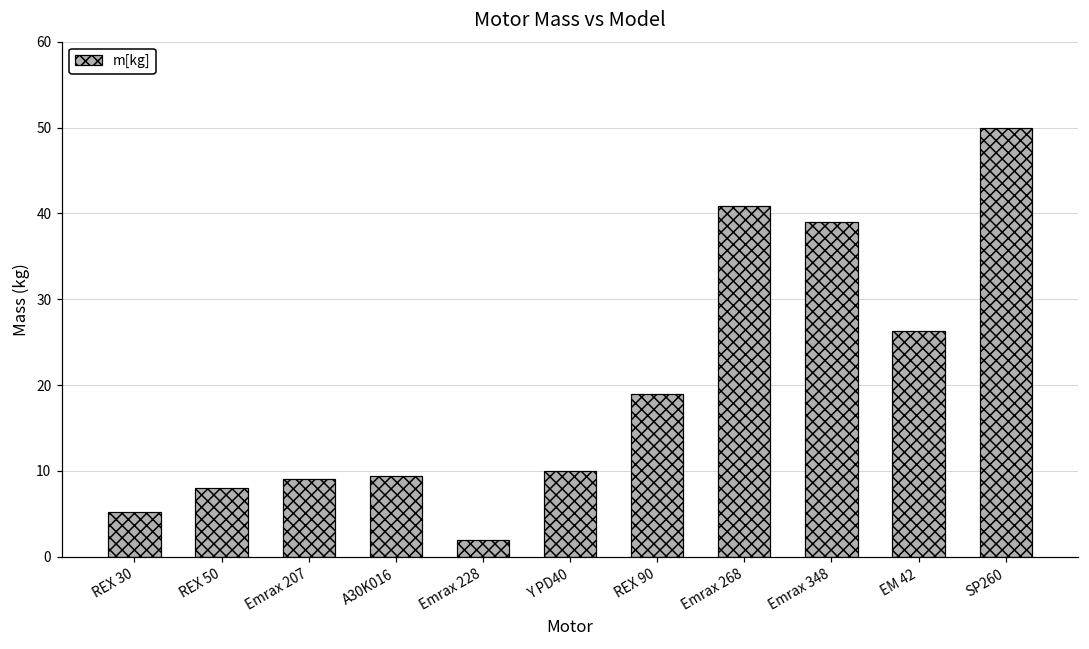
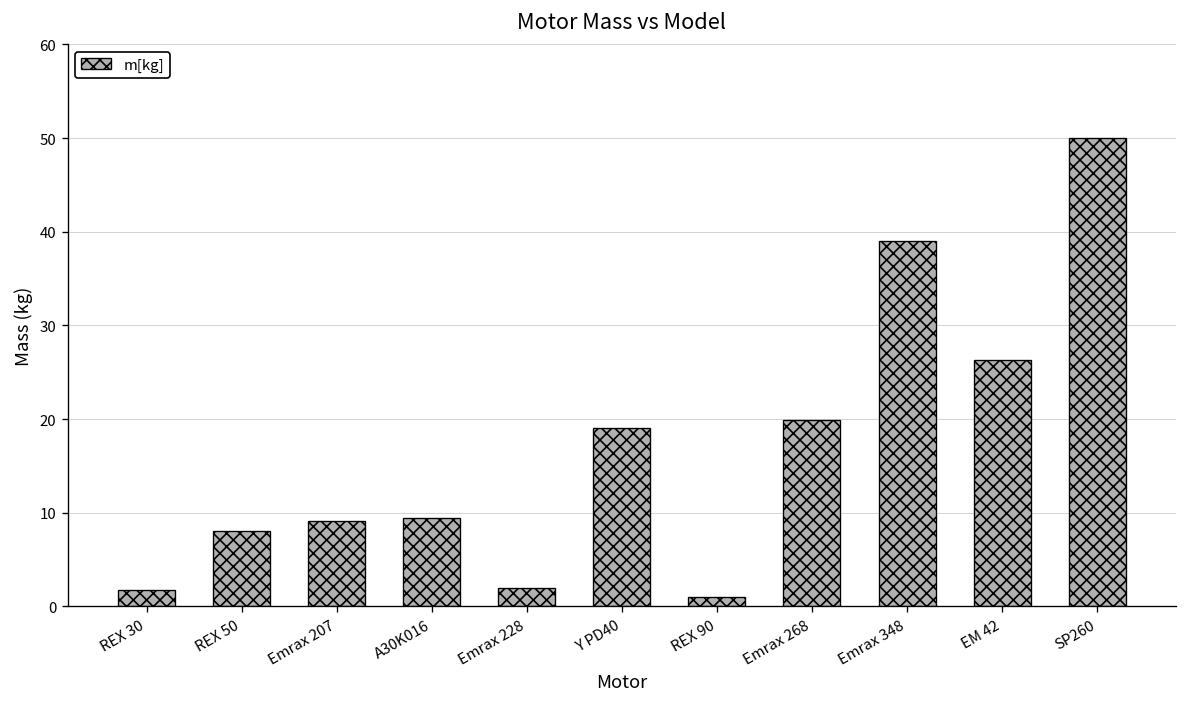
REX 30: 5 -> 2
Y PD40: 10 -> 19
REX 90: 19 -> 1
Emrax 268: 41 -> 20
